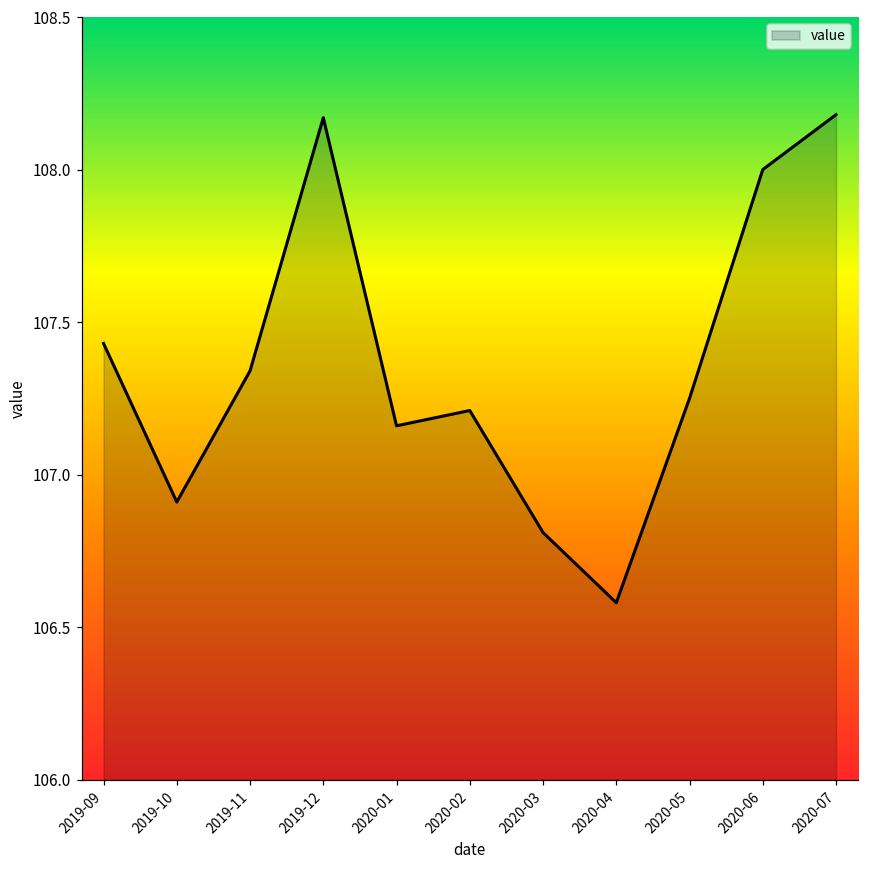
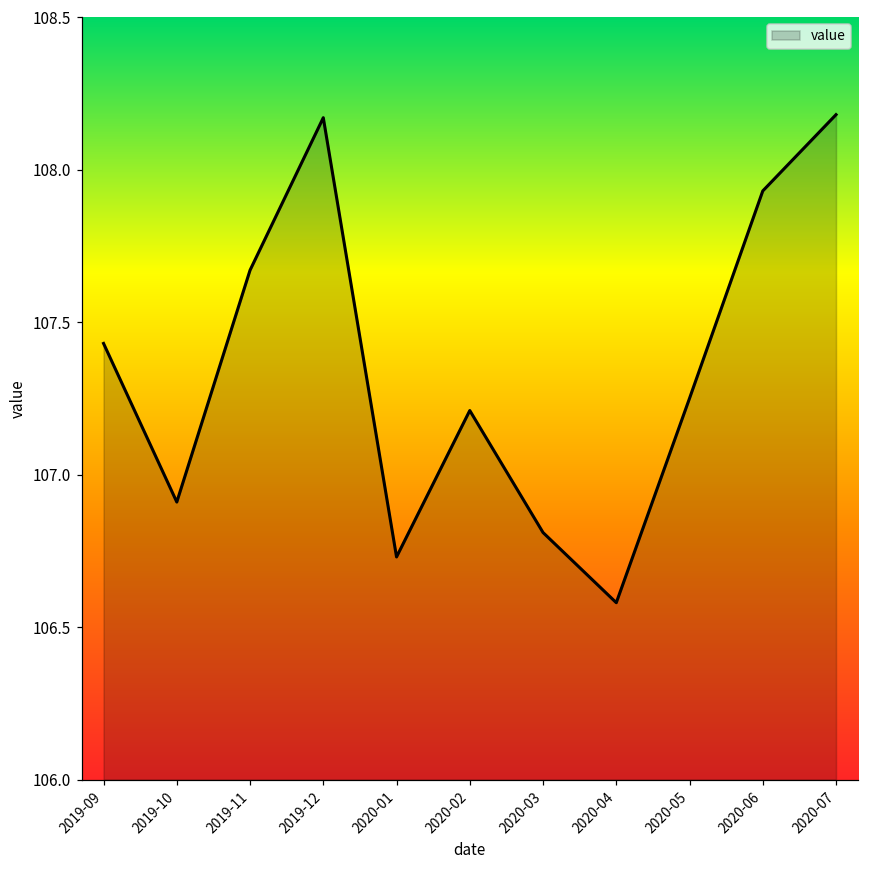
2019-11: 107.34 -> 107.67
2020-01: 107.16 -> 106.73
2020-06: 108.00 -> 107.93
